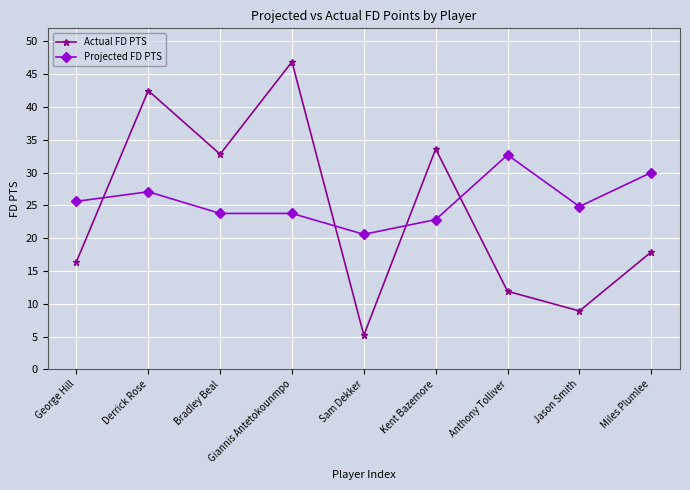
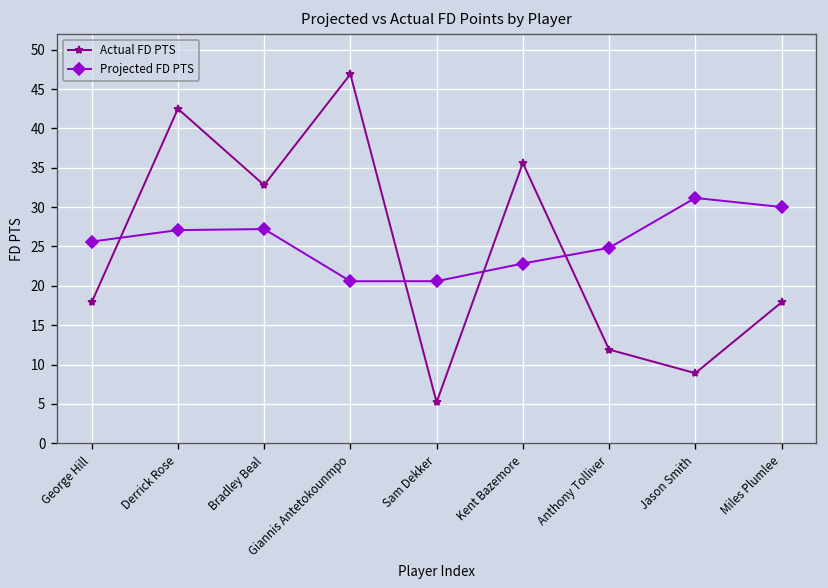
Actual FD PTS, George Hill: 16 -> 18
Projected FD PTS, Bradley Beal: 24 -> 27
Projected FD PTS, Giannis Antetokounmpo: 24 -> 21
Actual FD PTS, Kent Bazemore: 34 -> 36
Projected FD PTS, Anthony Tolliver: 33 -> 25
Projected FD PTS, Jason Smith: 25 -> 31
